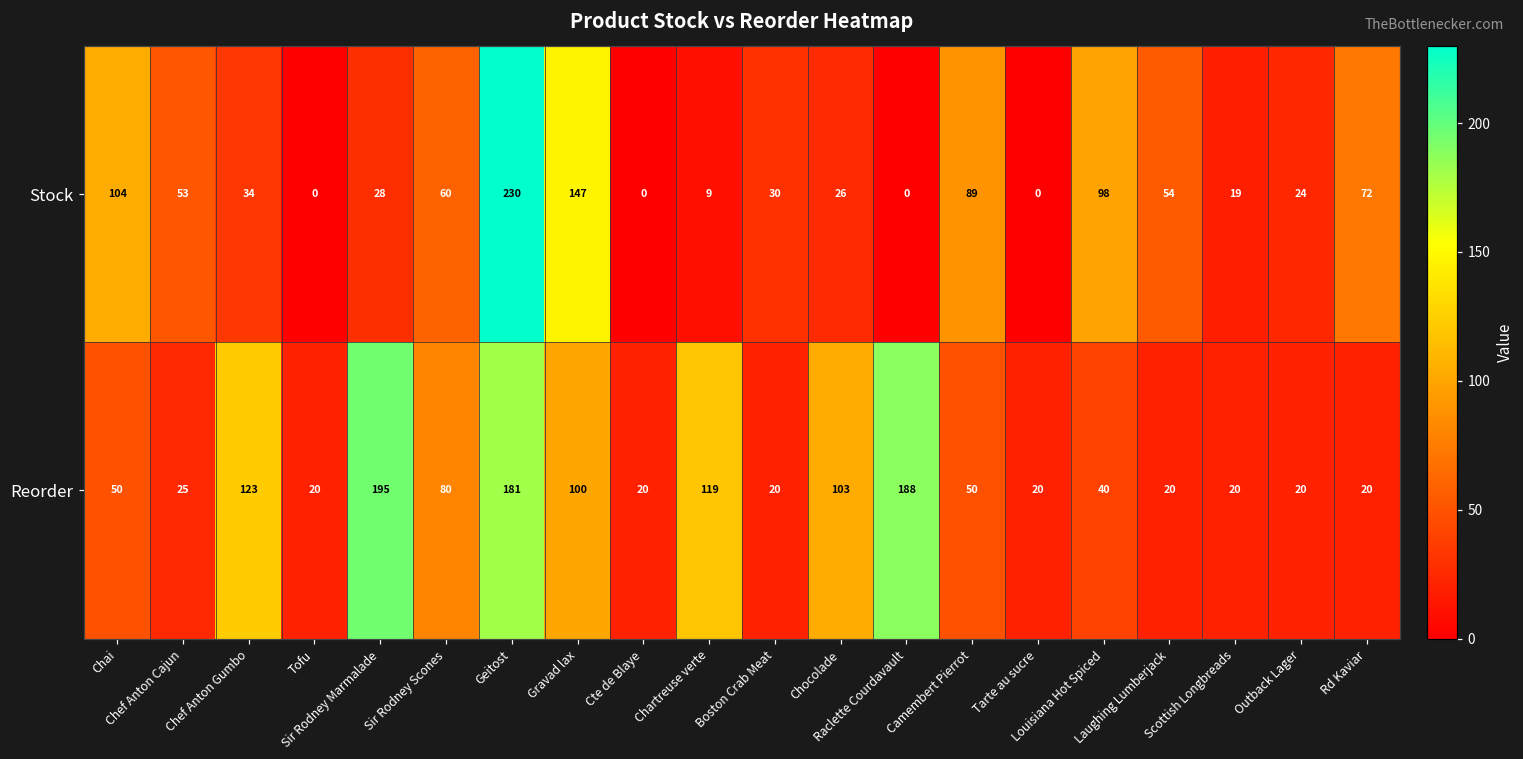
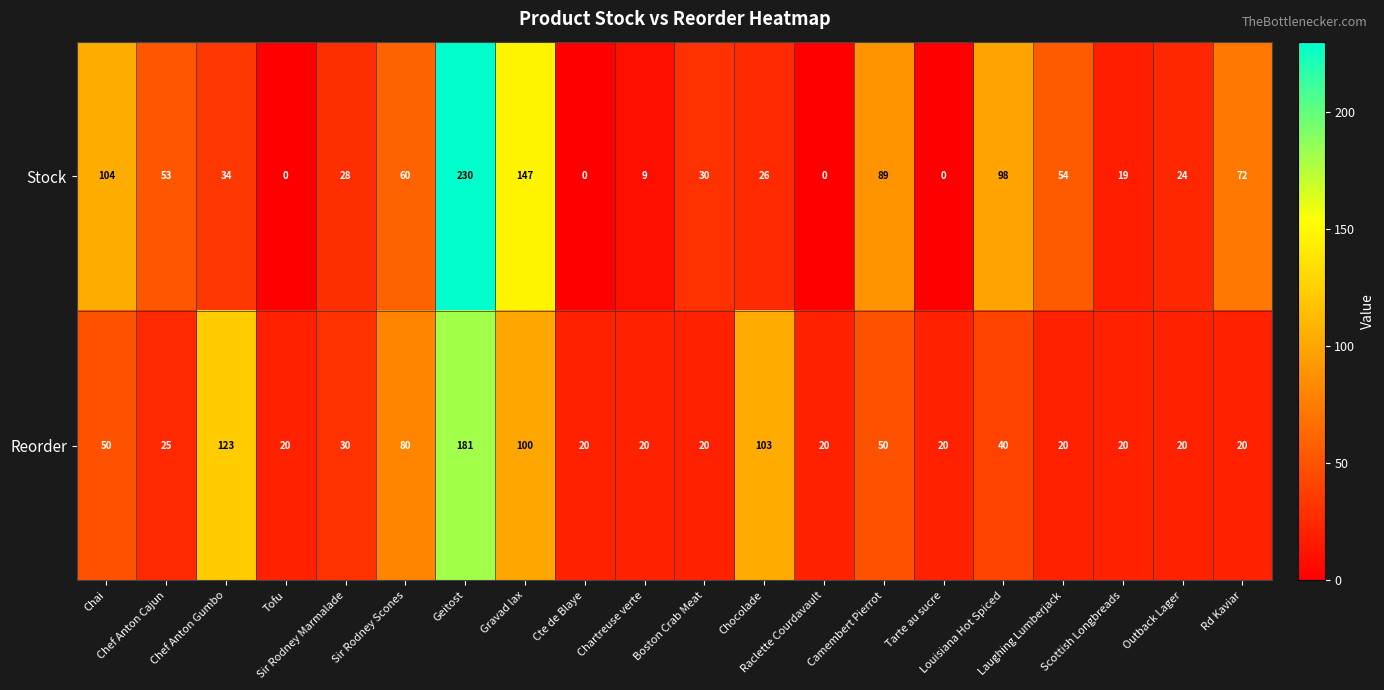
Reorder, Sir Rodney Marmalade: 195 -> 30
Reorder, Chartreuse verte: 119 -> 20
Reorder, Raclette Courdavault: 188 -> 20
